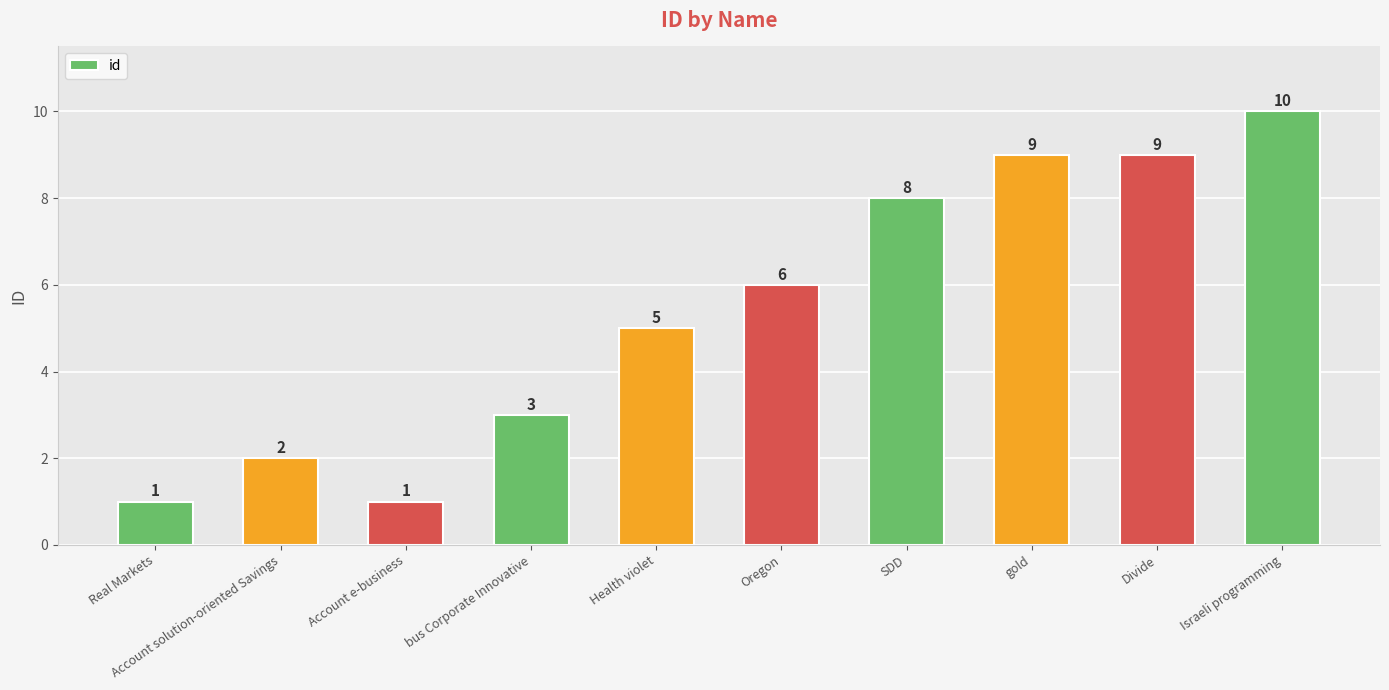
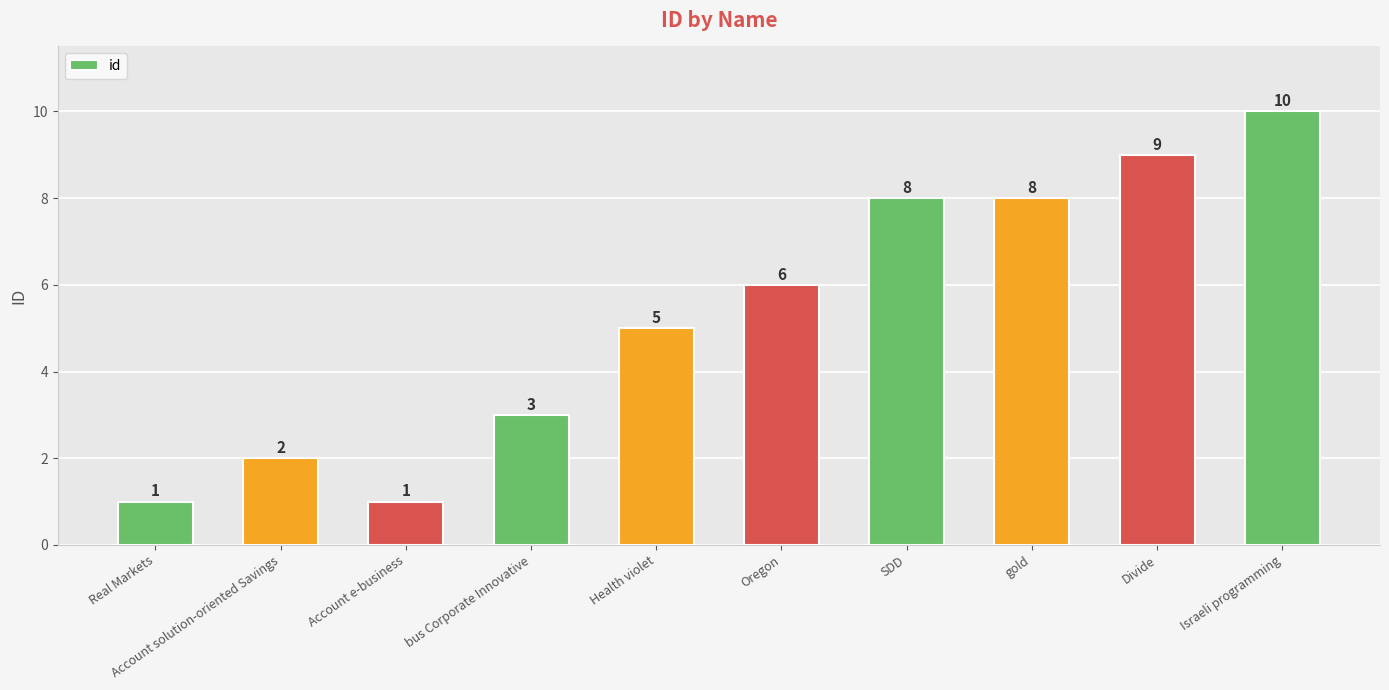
gold: 9 -> 8
